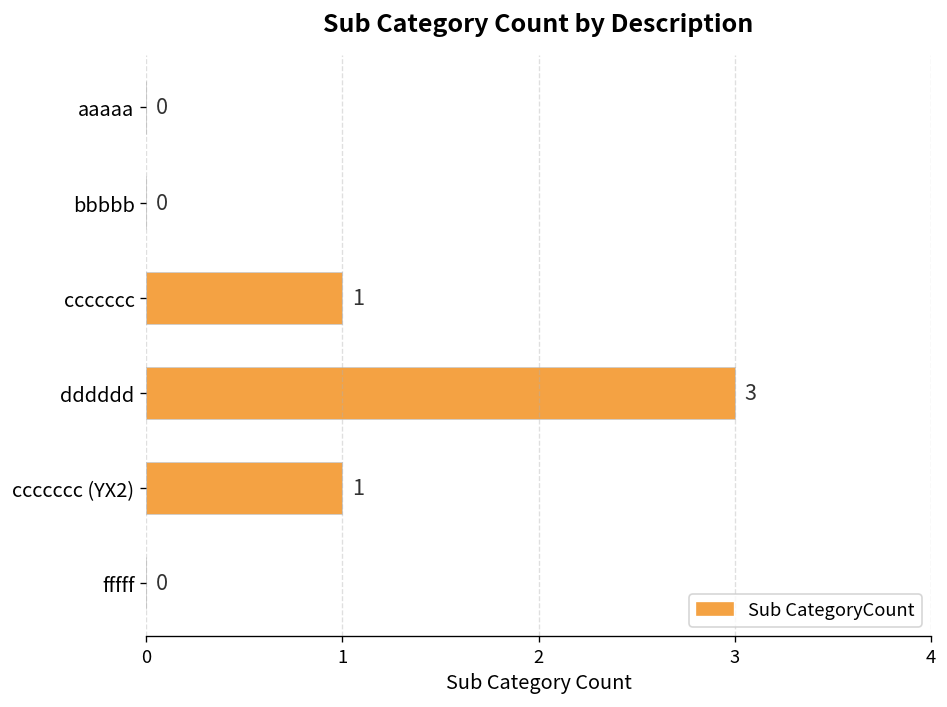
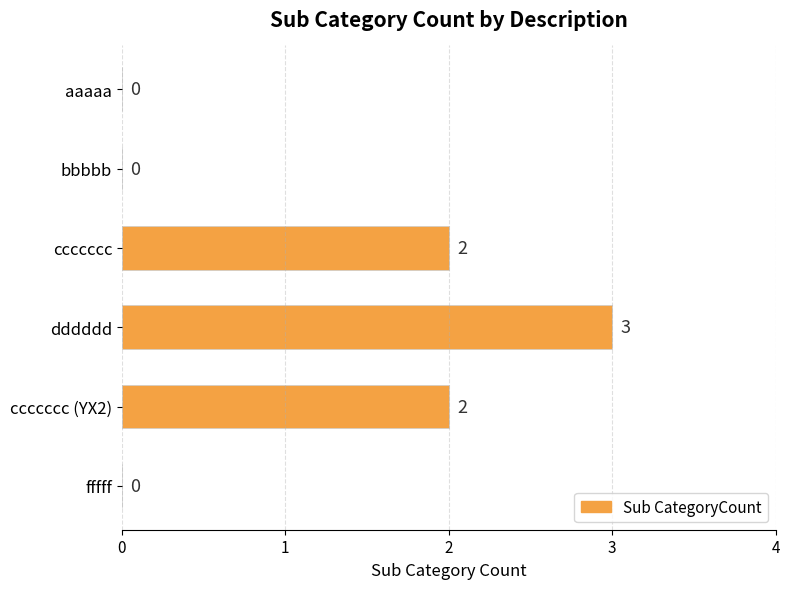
ccccccc: 1 -> 2
ccccccc (YX2): 1 -> 2
